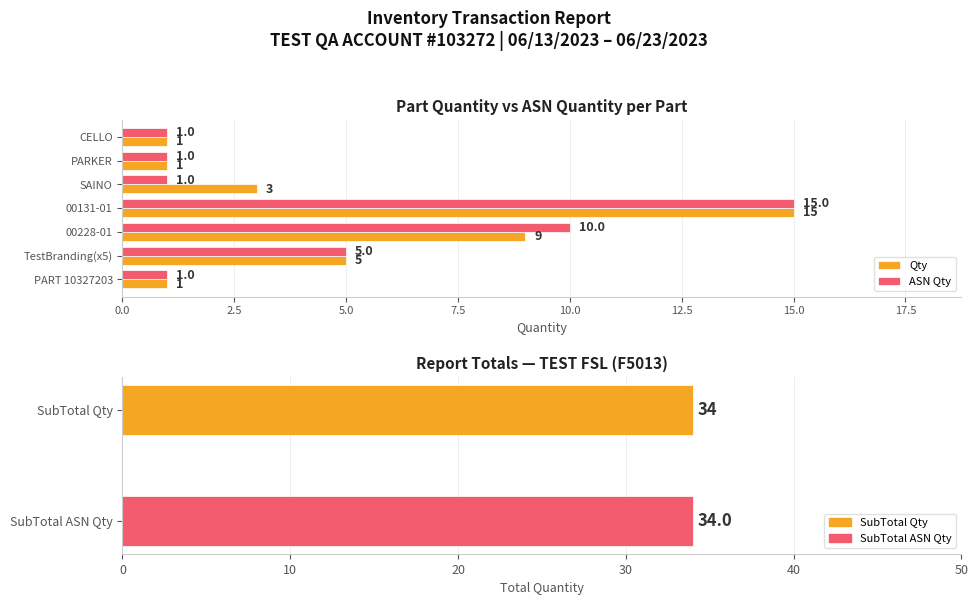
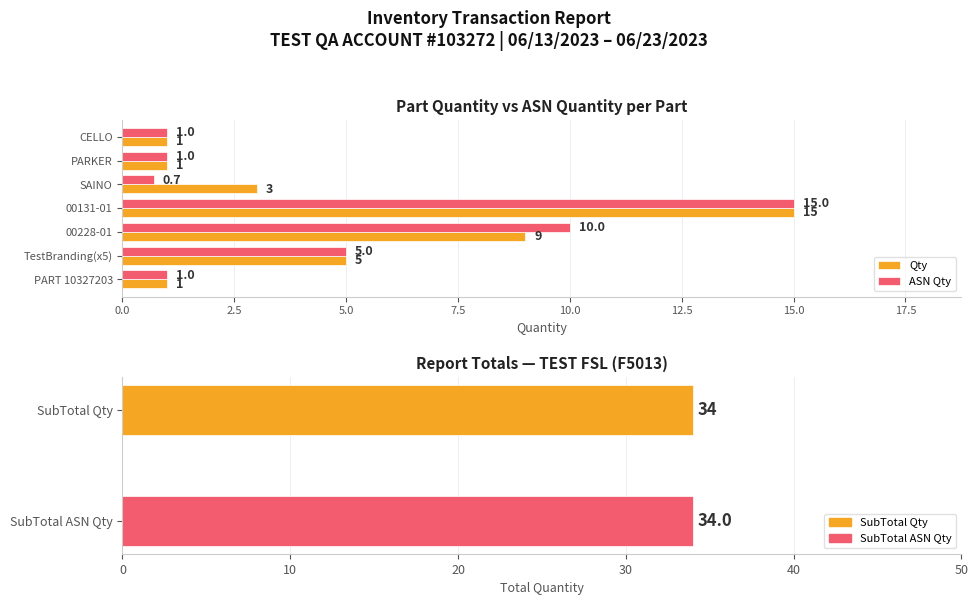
Part Quantity vs ASN Quantity per Part, ASN Qty, SAINO: 1.0 -> 0.7
